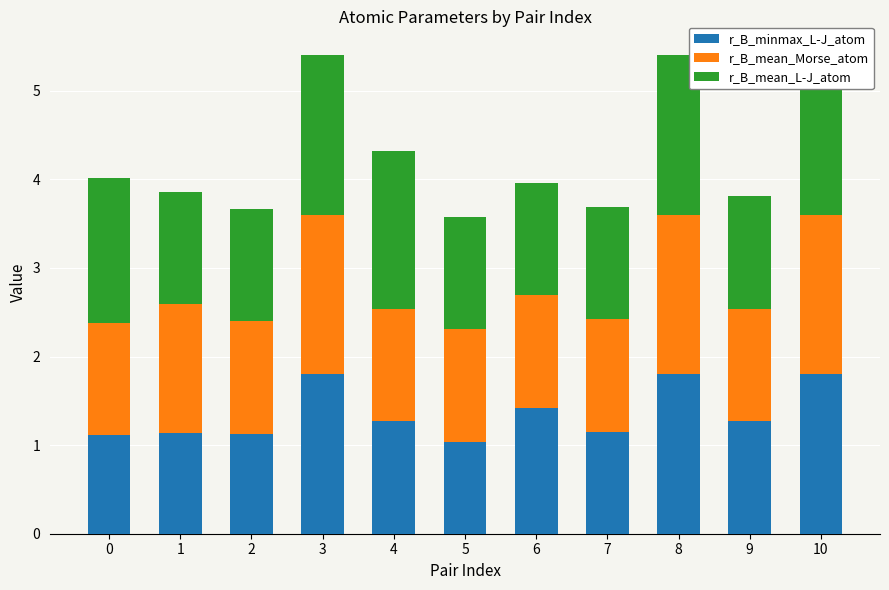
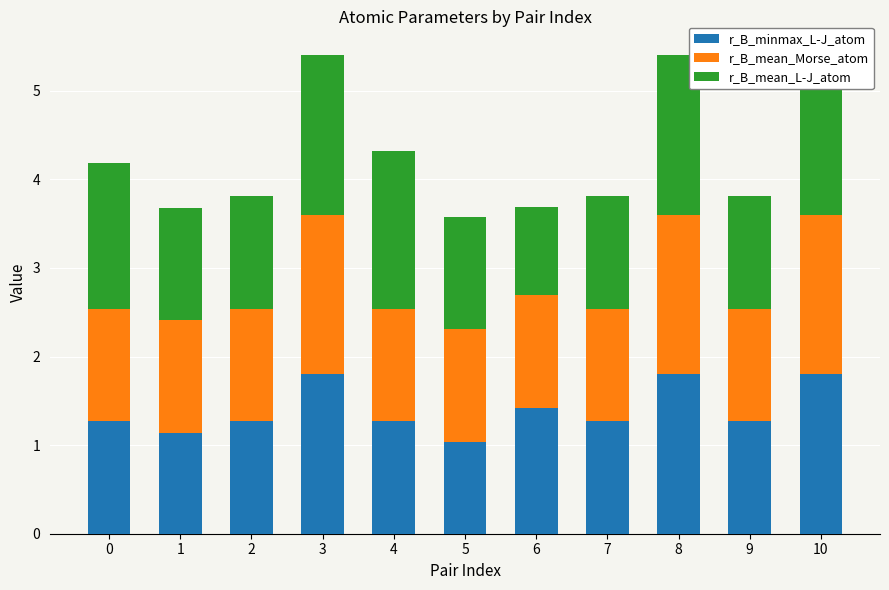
r_B_minmax_L-J_atom, 0: 1.1 -> 1.3
r_B_mean_Morse_atom, 1: 1.5 -> 1.3
r_B_minmax_L-J_atom, 2: 1.1 -> 1.3
r_B_mean_L-J_atom, 6: 1.3 -> 1.0
r_B_minmax_L-J_atom, 7: 1.2 -> 1.3
